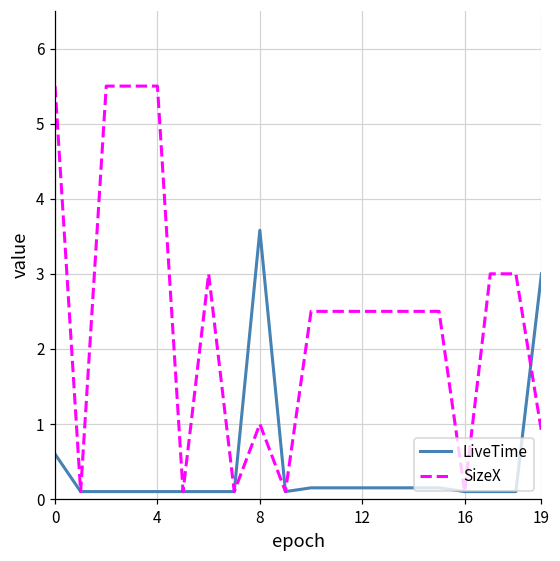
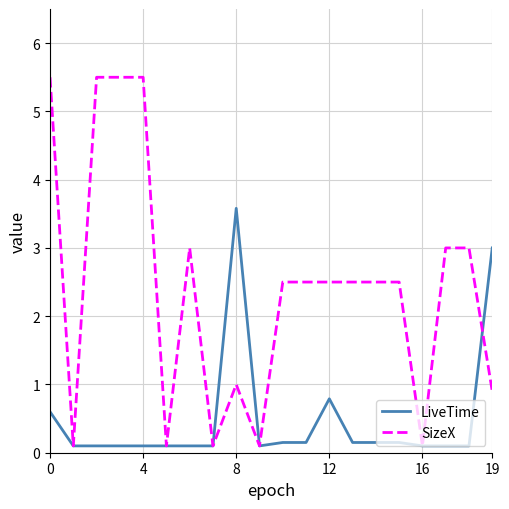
LiveTime, 12: 0.2 -> 0.8
